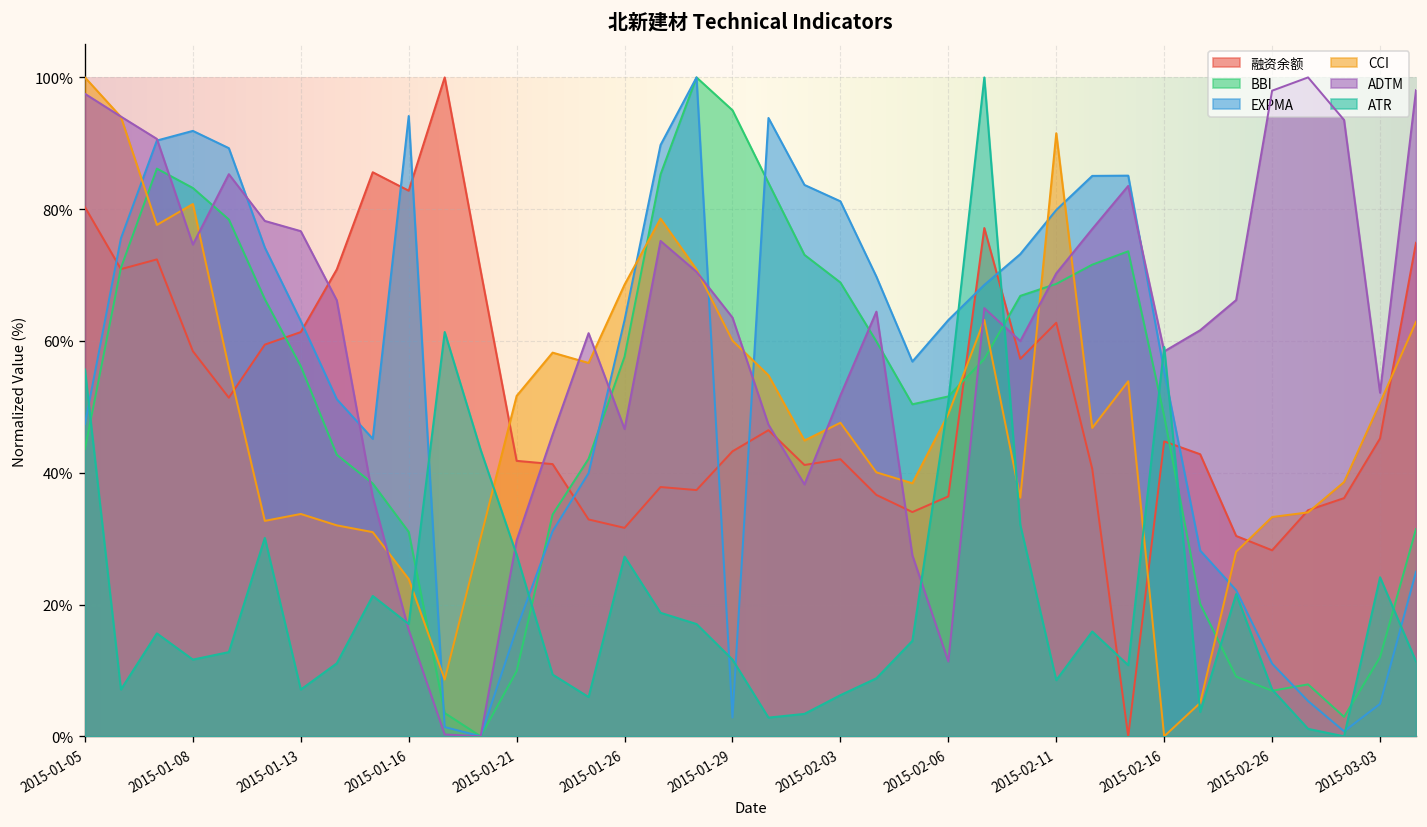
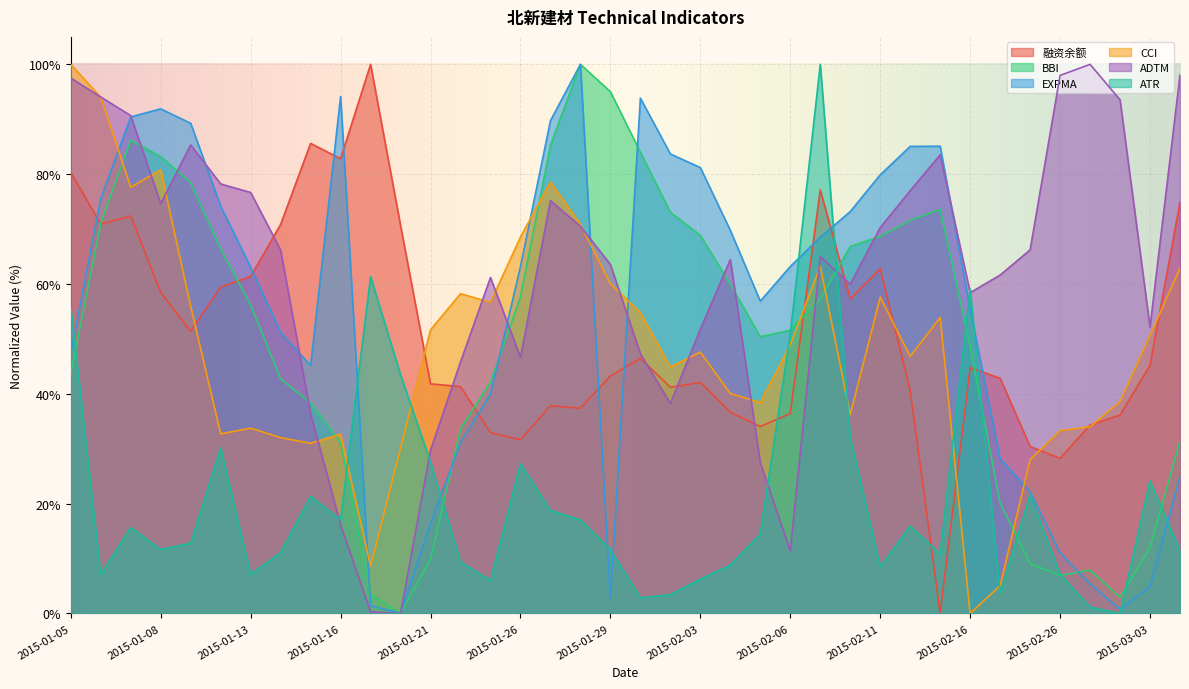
CCI, 2015-01-16: 24% -> 33%
CCI, 2015-02-11: 92% -> 58%
